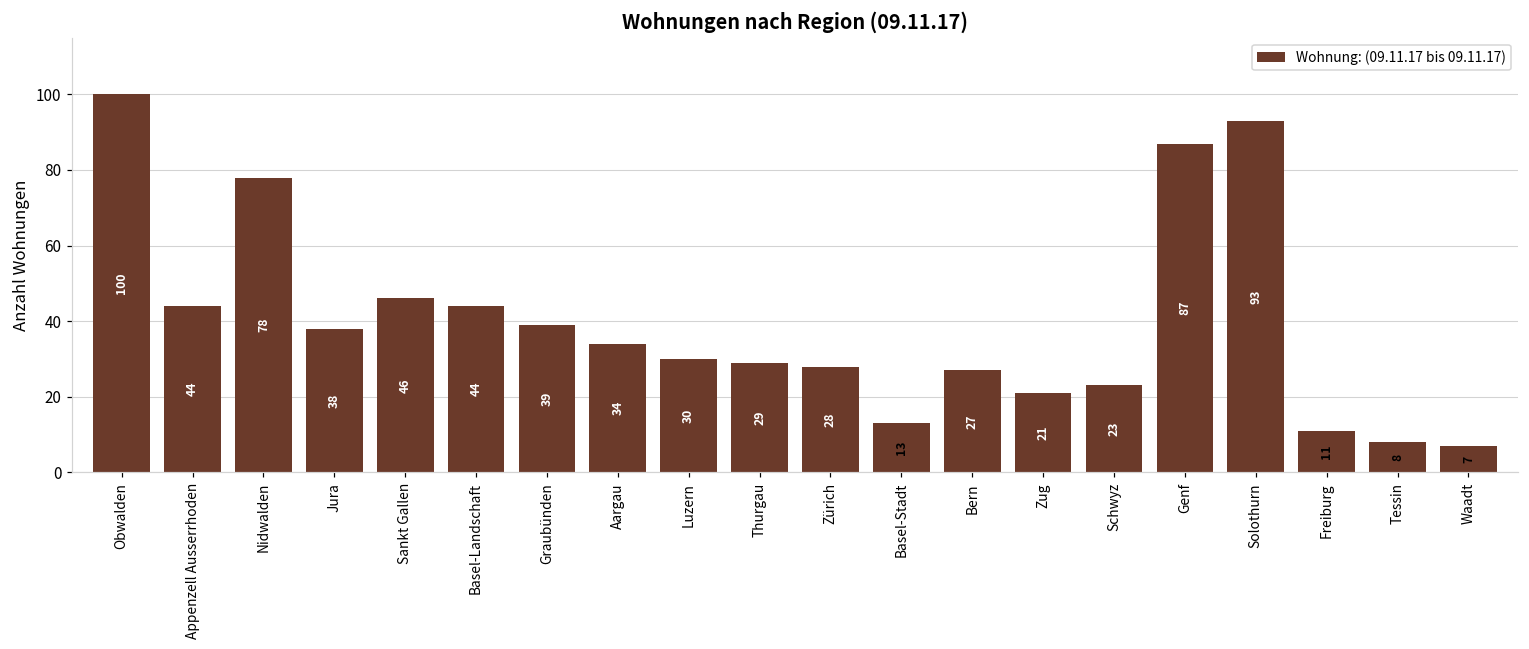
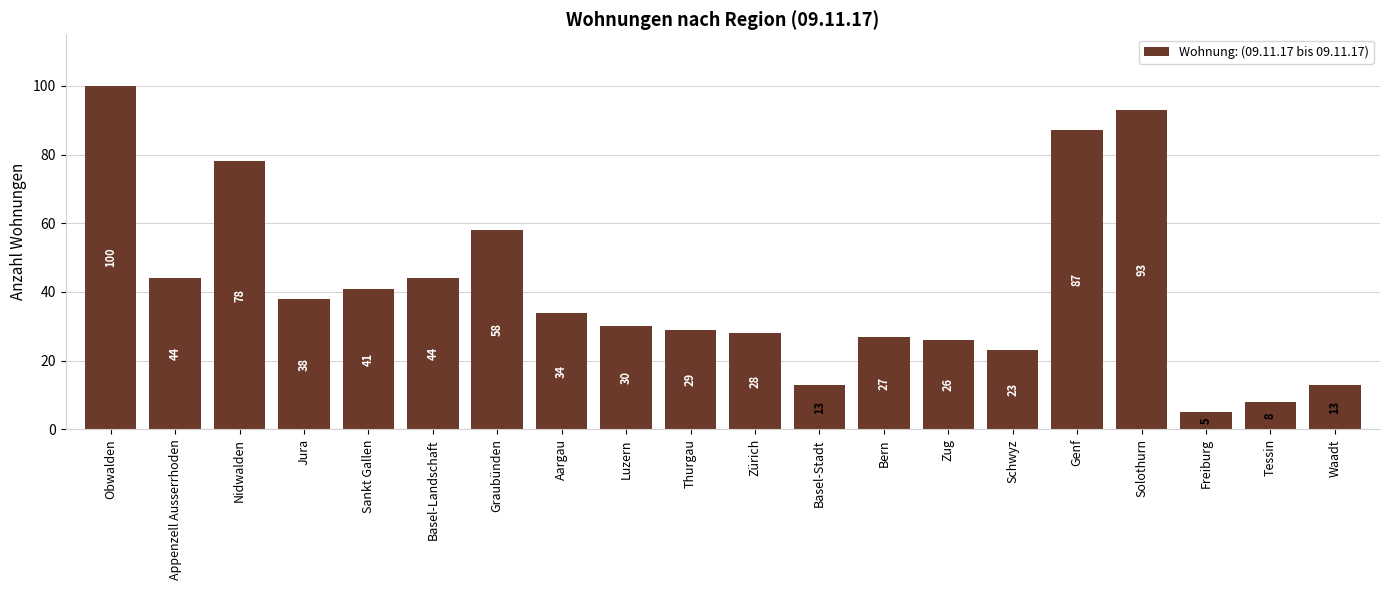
Sankt Gallen: 46 -> 41
Graubünden: 39 -> 58
Zug: 21 -> 26
Freiburg: 11 -> 5
Waadt: 7 -> 13
